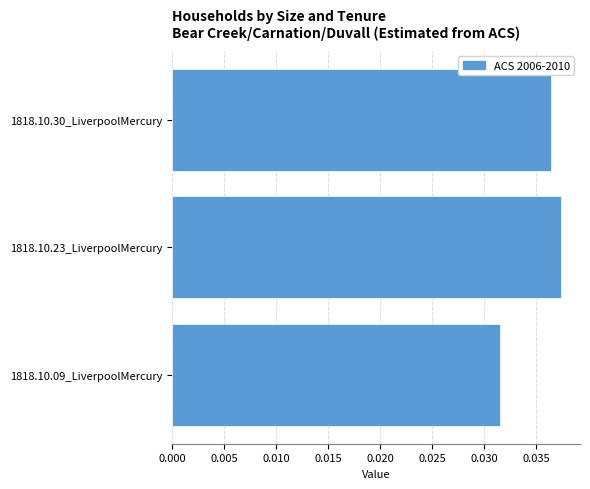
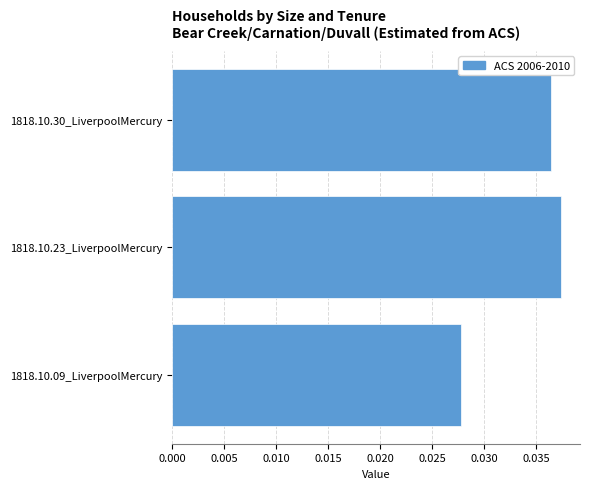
1818.10.09_LiverpoolMercury: 0.0315 -> 0.0277
